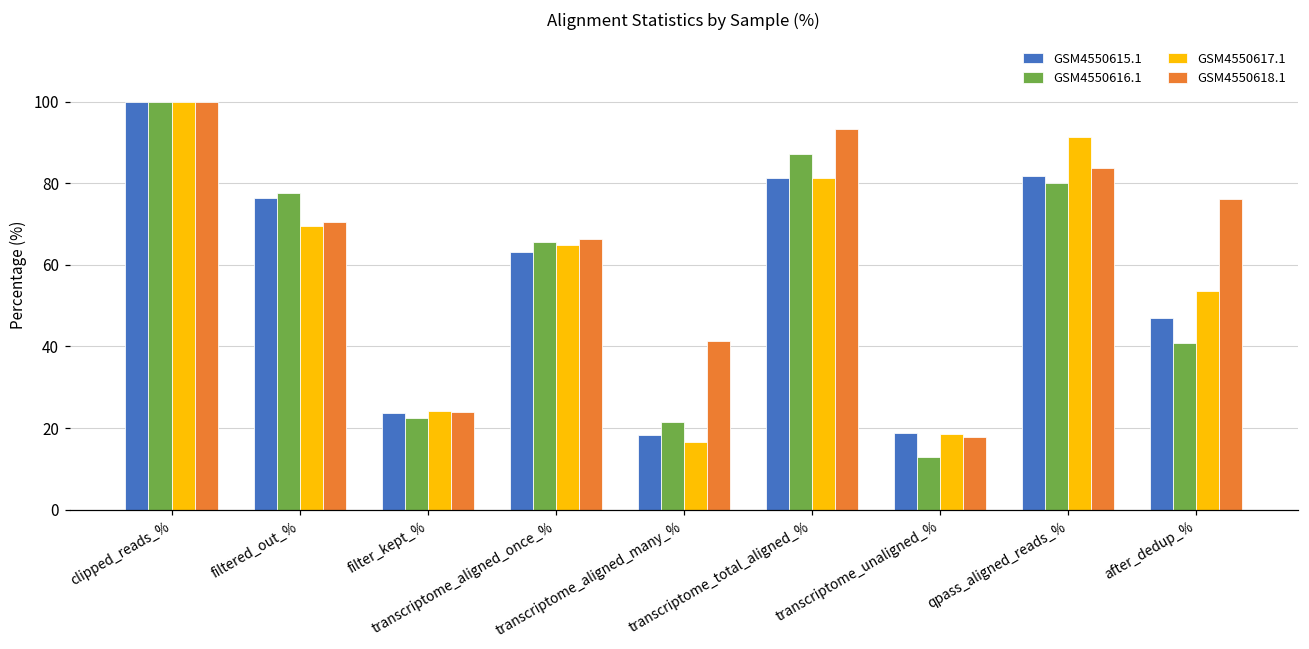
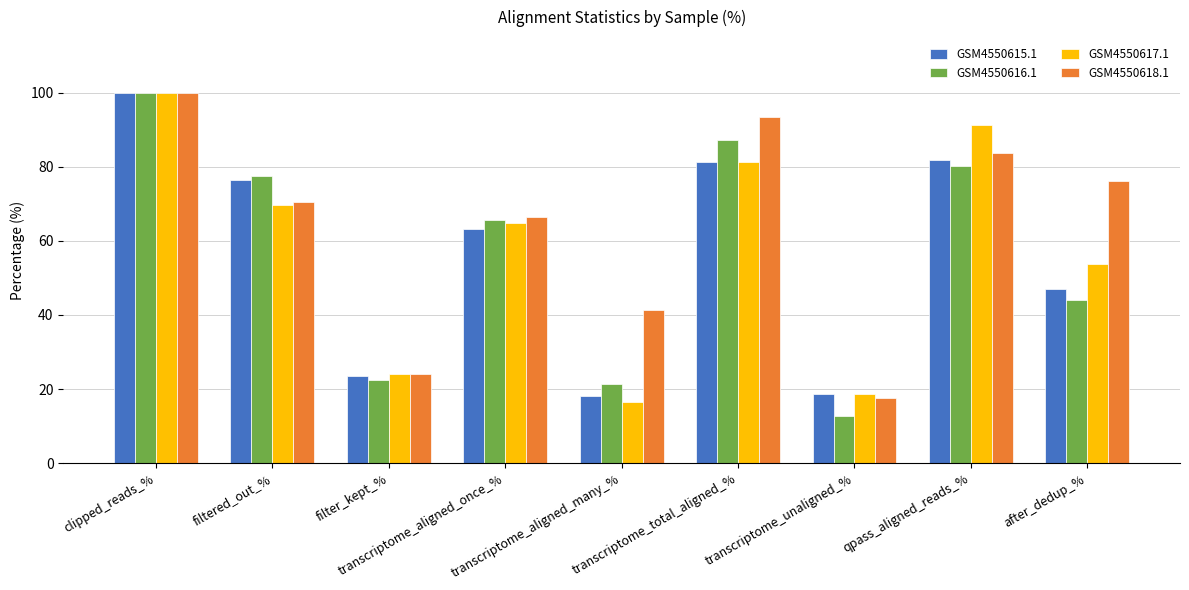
GSM4550616.1, after_dedup_%: 41 -> 44
